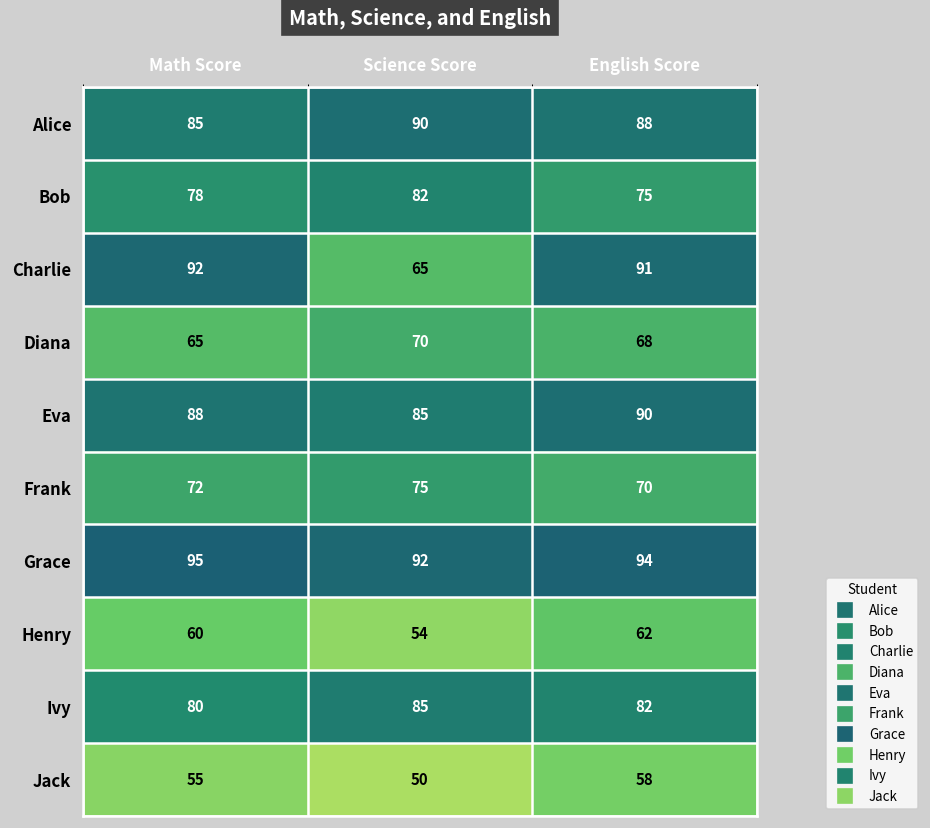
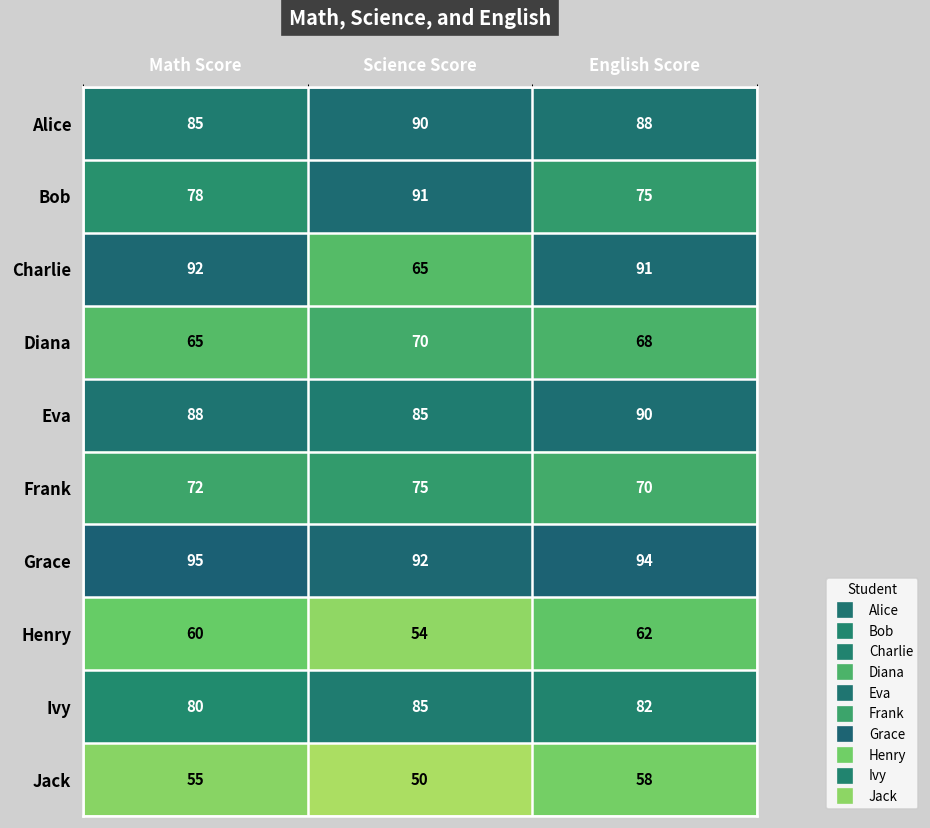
Bob, Science Score: 82 -> 91
